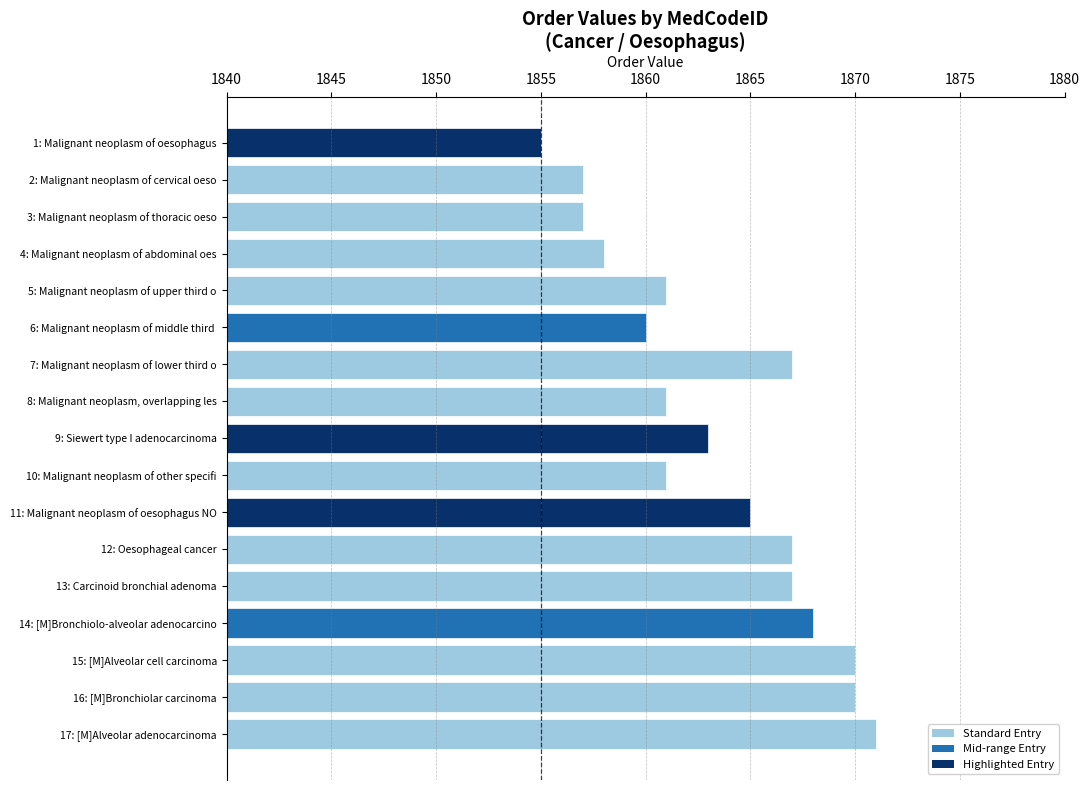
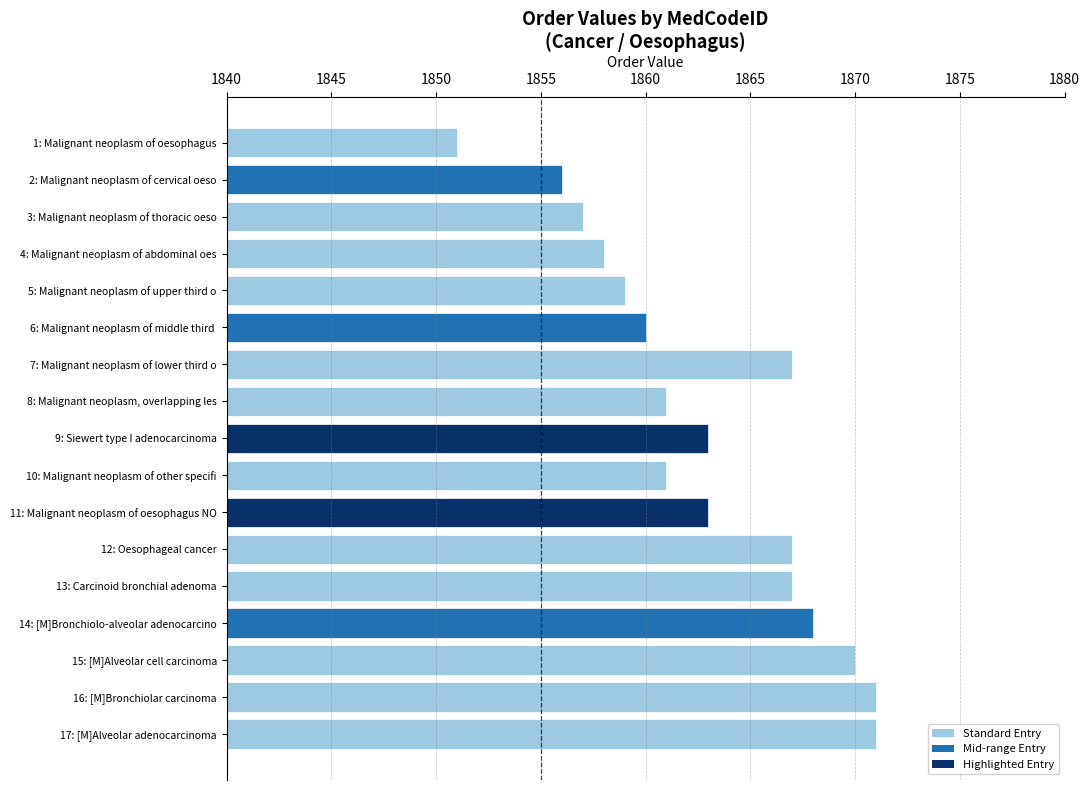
1: Malignant neoplasm of oesophagus: 1855 -> 1851
2: Malignant neoplasm of cervical oeso: 1857 -> 1856
5: Malignant neoplasm of upper third o: 1861 -> 1859
11: Malignant neoplasm of oesophagus NO: 1865 -> 1863
16: [M]Bronchiolar carcinoma: 1870 -> 1871
